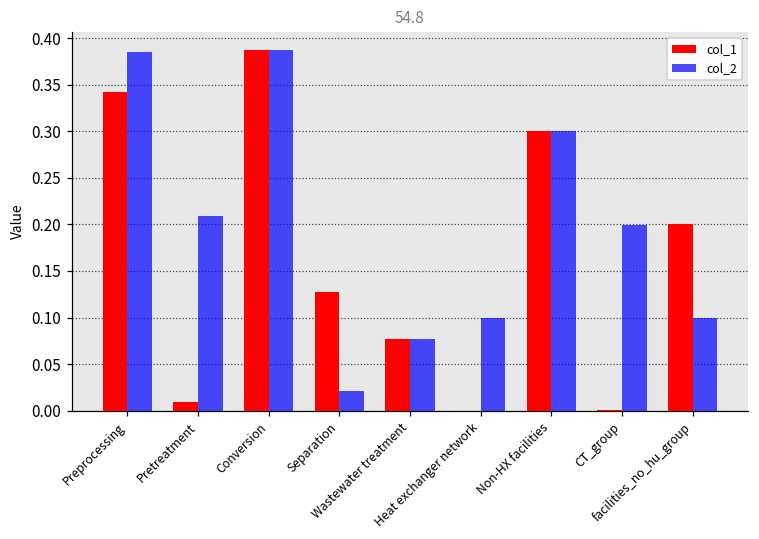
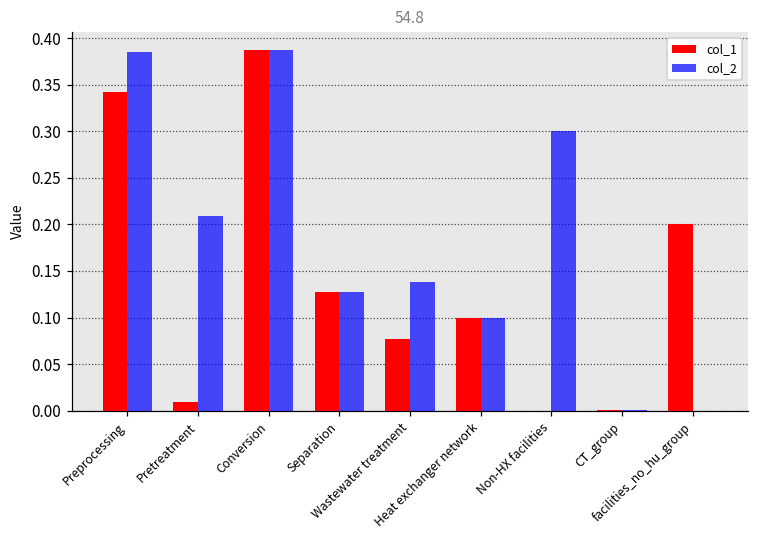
col_2, Separation: 0.02 -> 0.13
col_2, Wastewater treatment: 0.08 -> 0.14
col_1, Heat exchanger network: 0.0 -> 0.1
col_1, Non-HX facilities: 0.3 -> 0.0
col_2, CT_group: 0.20 -> 0.00
col_2, facilities_no_hu_group: 0.1 -> 0.0
